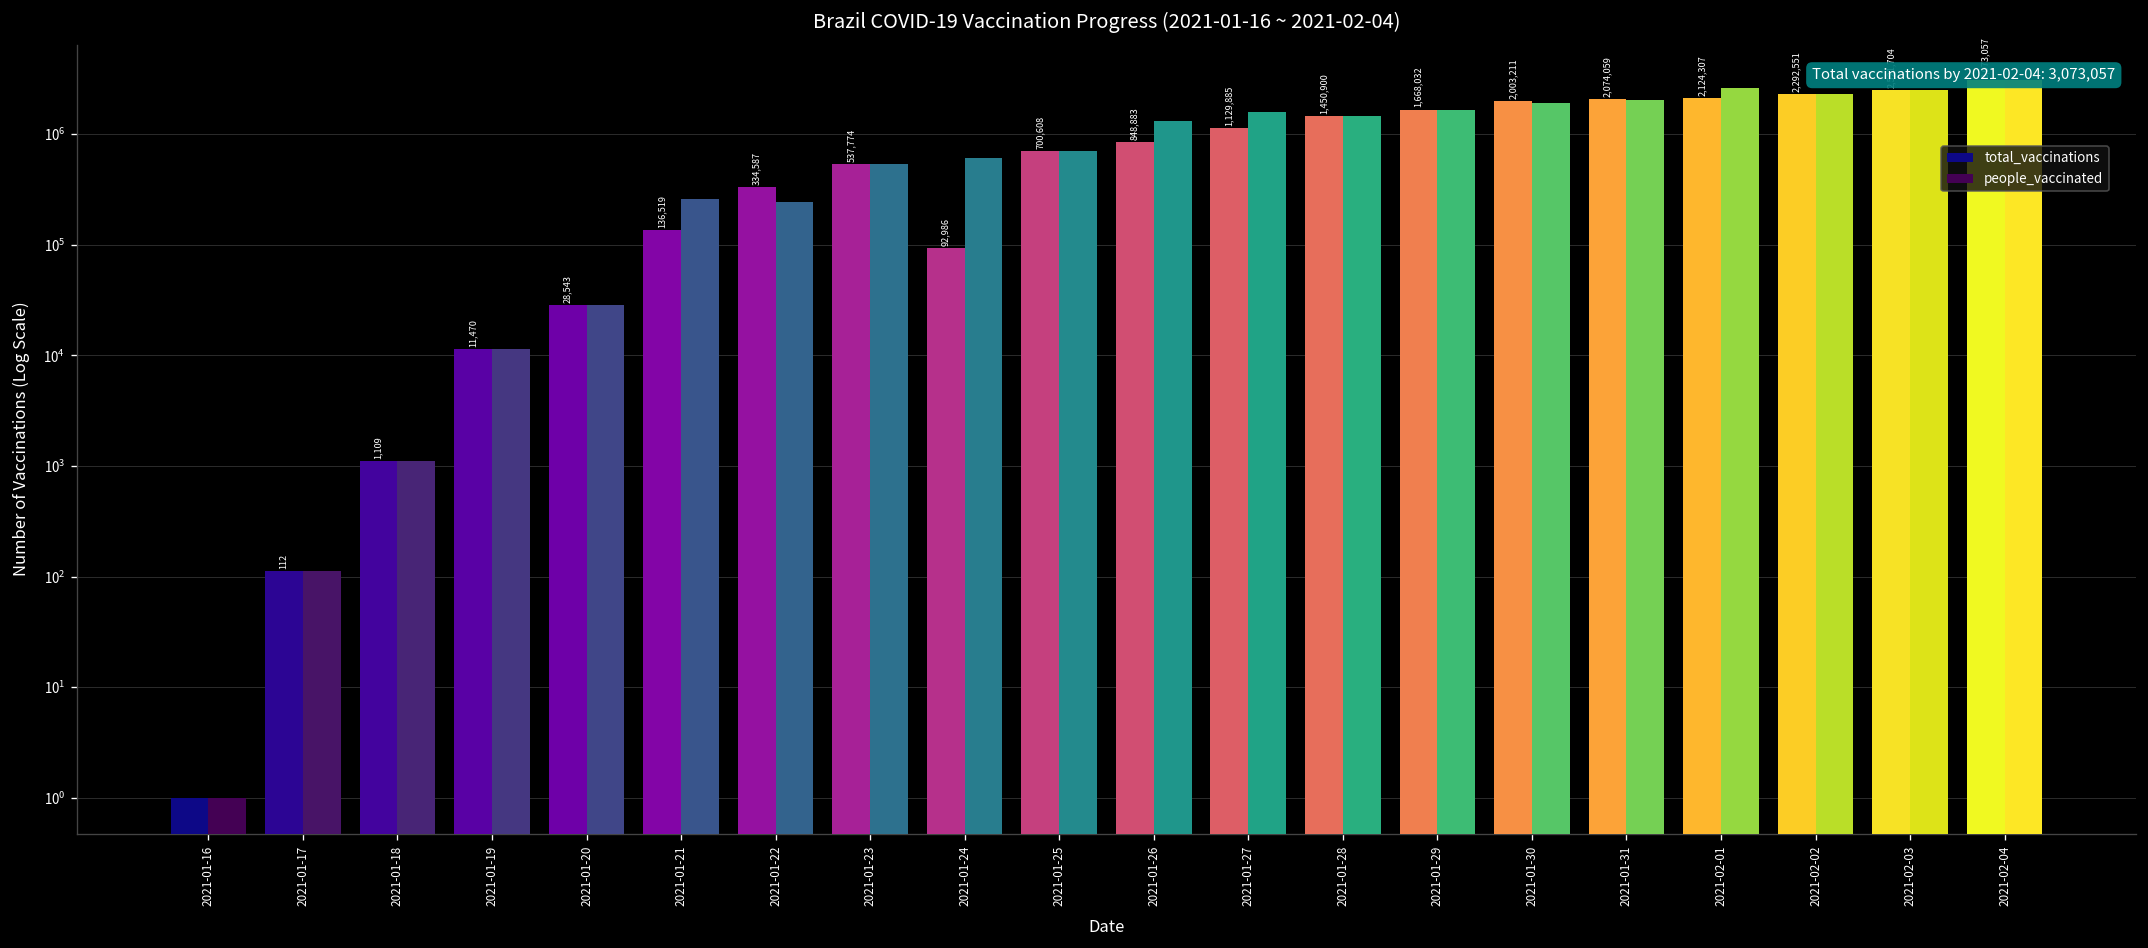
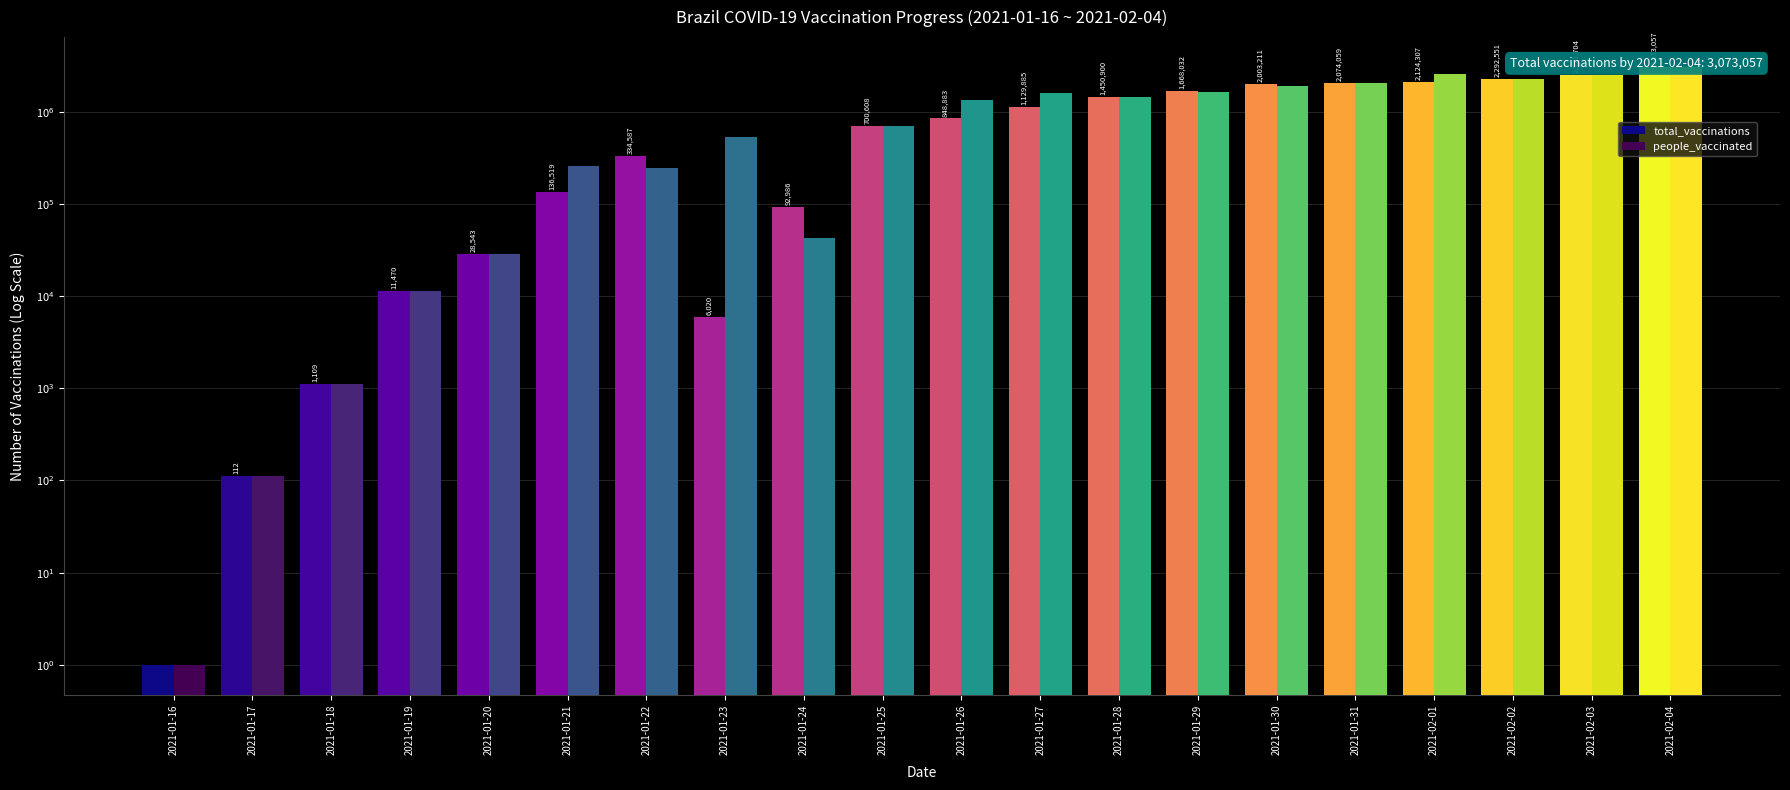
total_vaccinations, 2021-01-23: 537,774 -> 6,020
people_vaccinated, 2021-01-24: 600000 -> 40000
